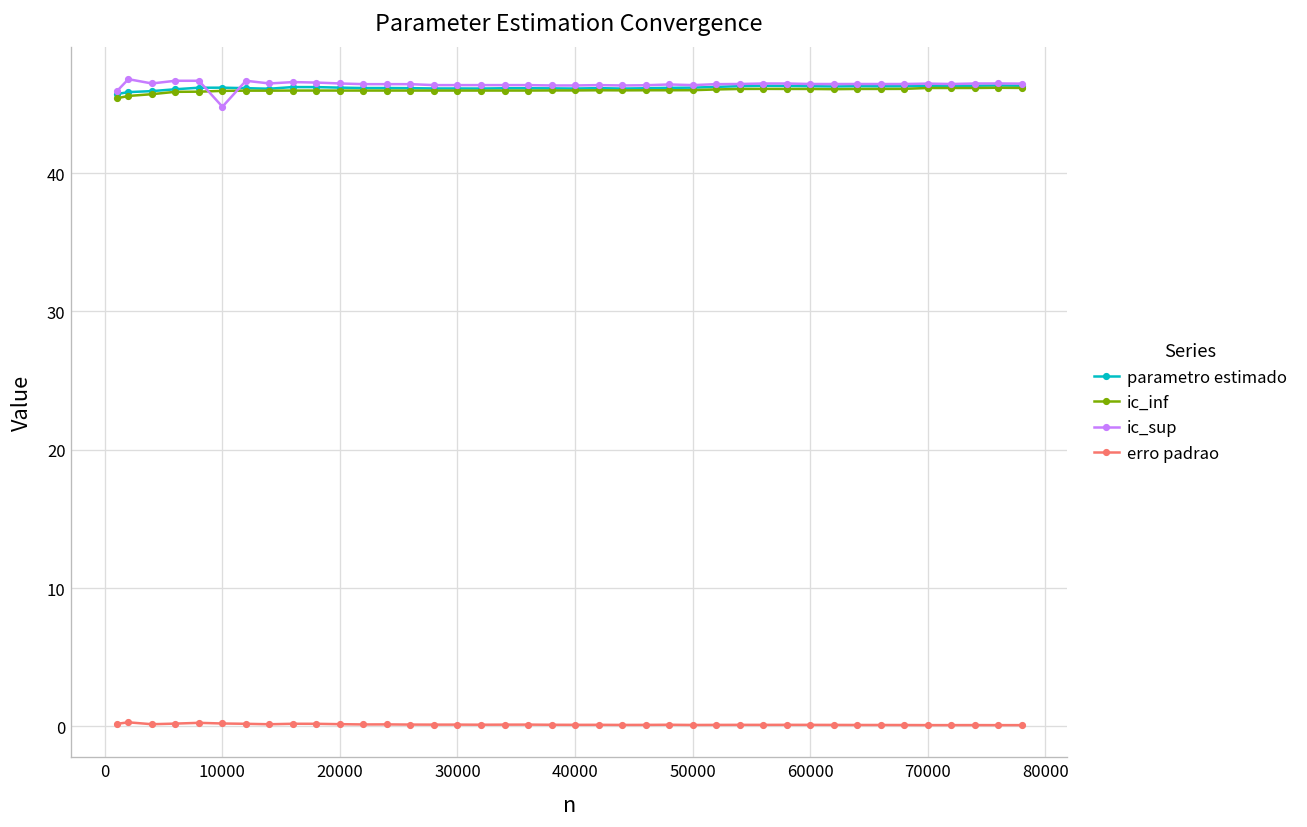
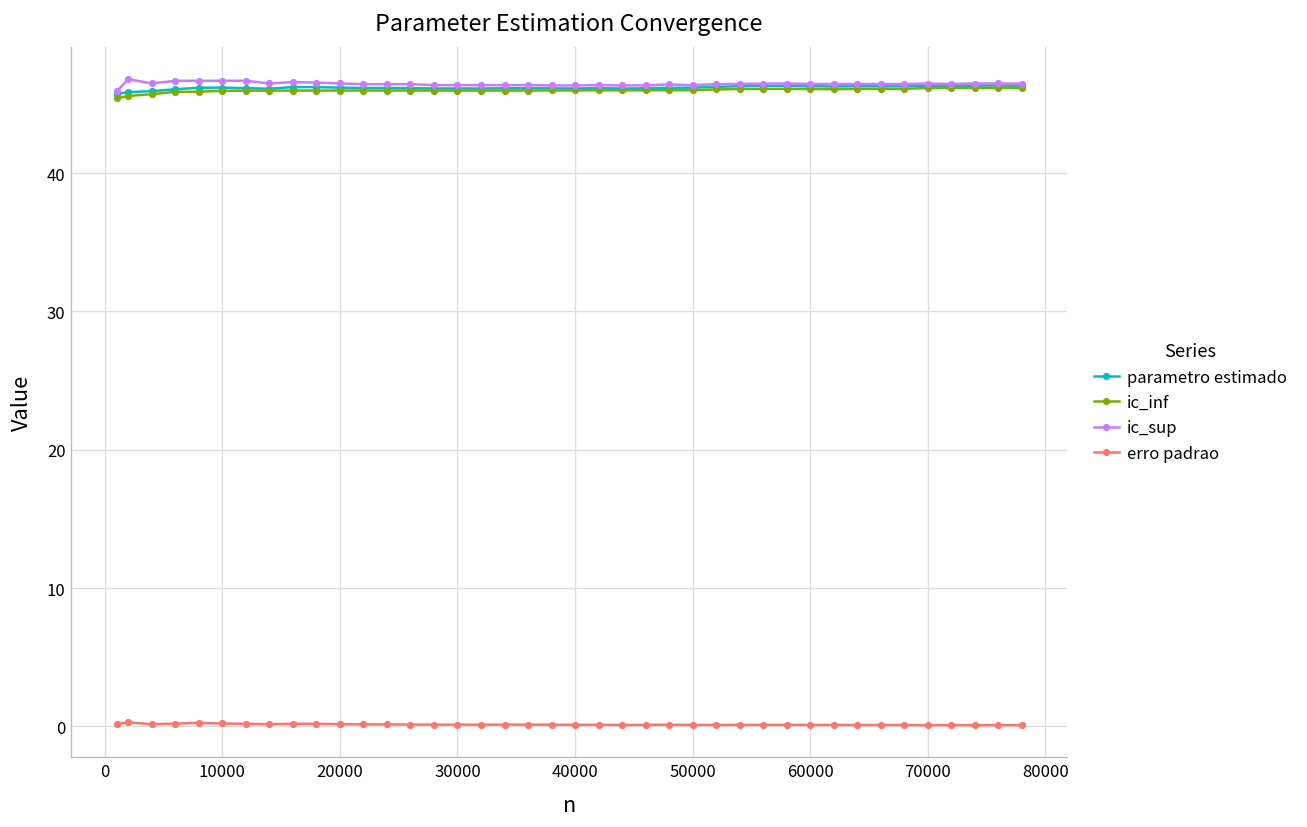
ic_sup, 10000: 44.8 -> 46.7
